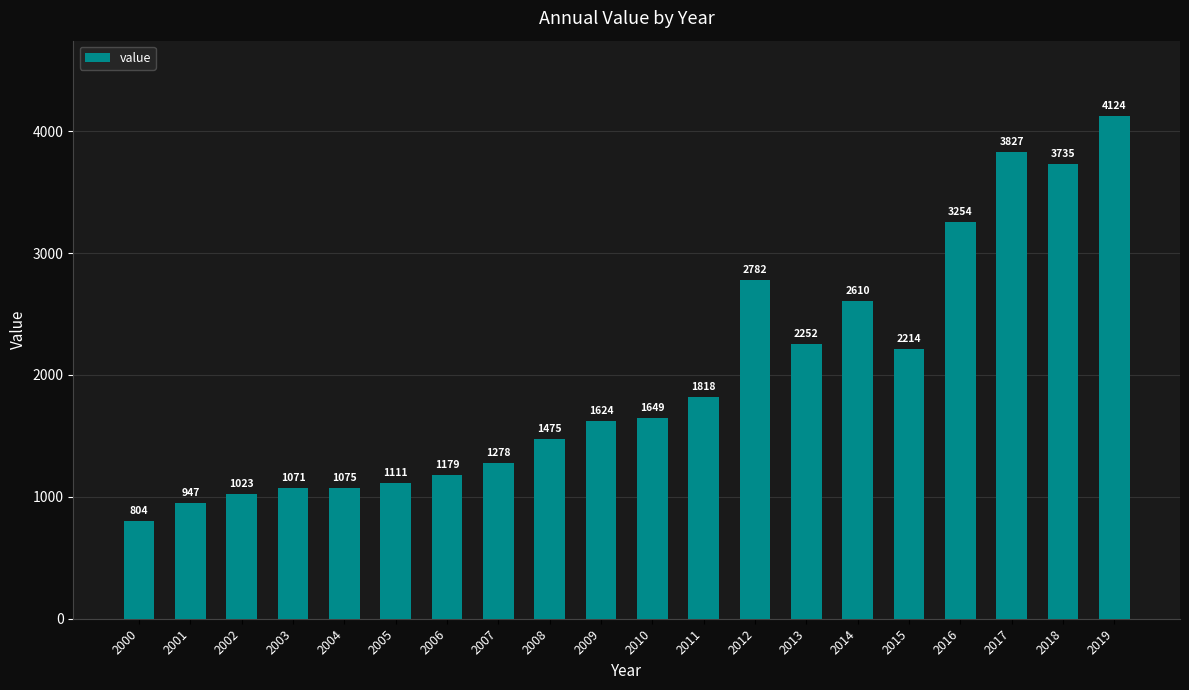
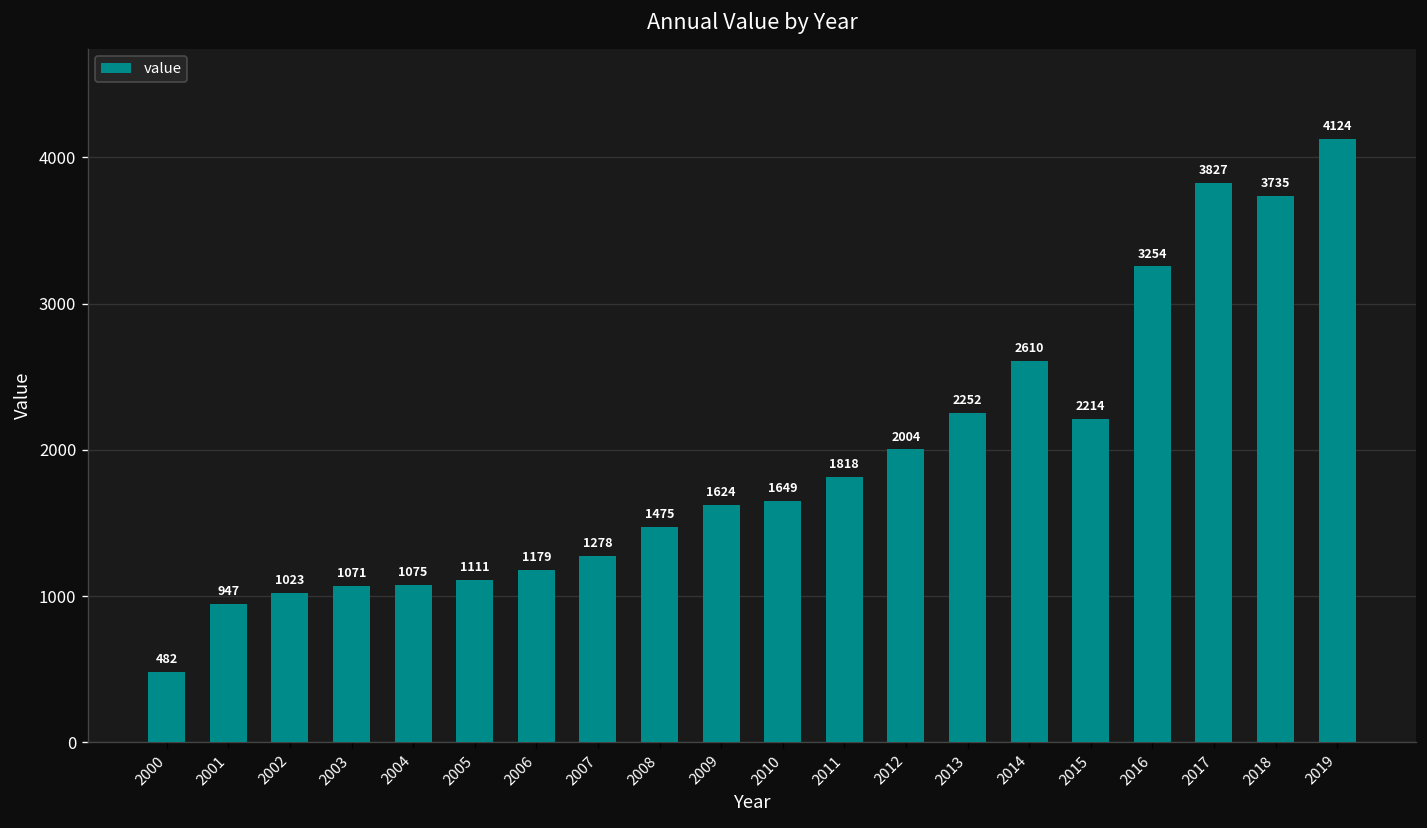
2000: 804 -> 482
2012: 2782 -> 2004
